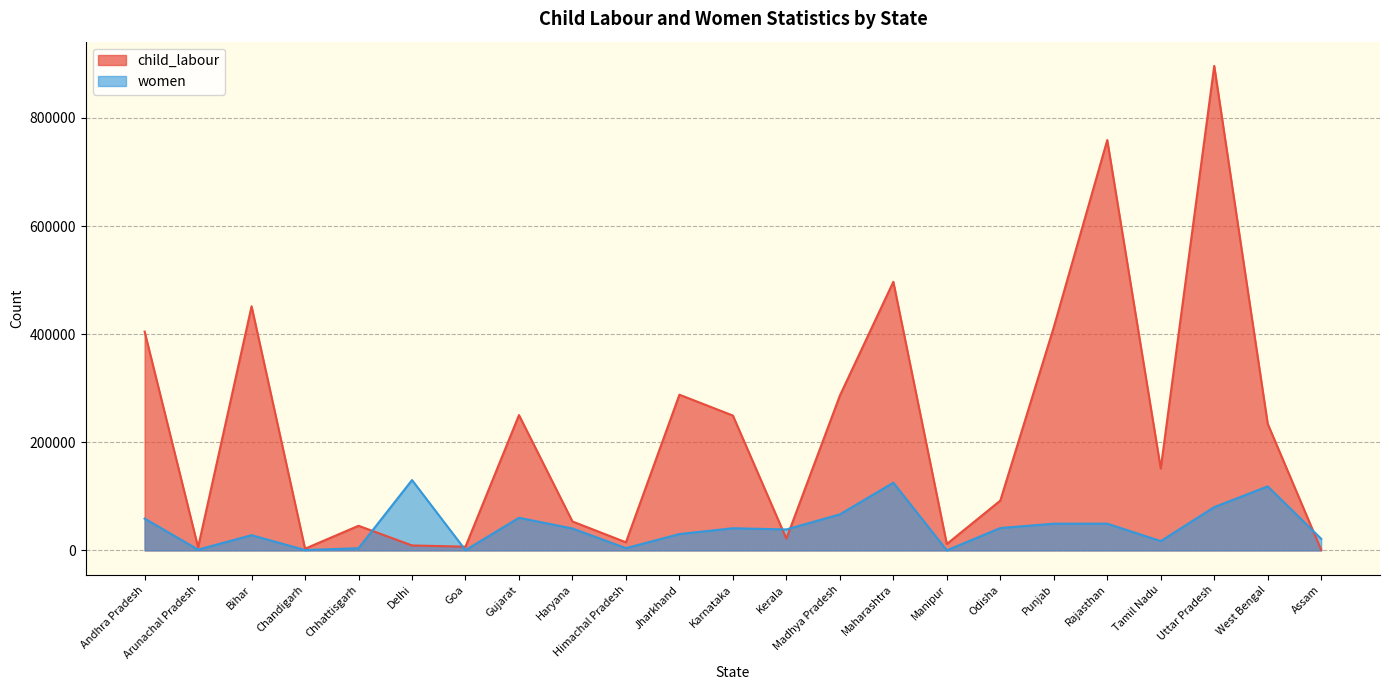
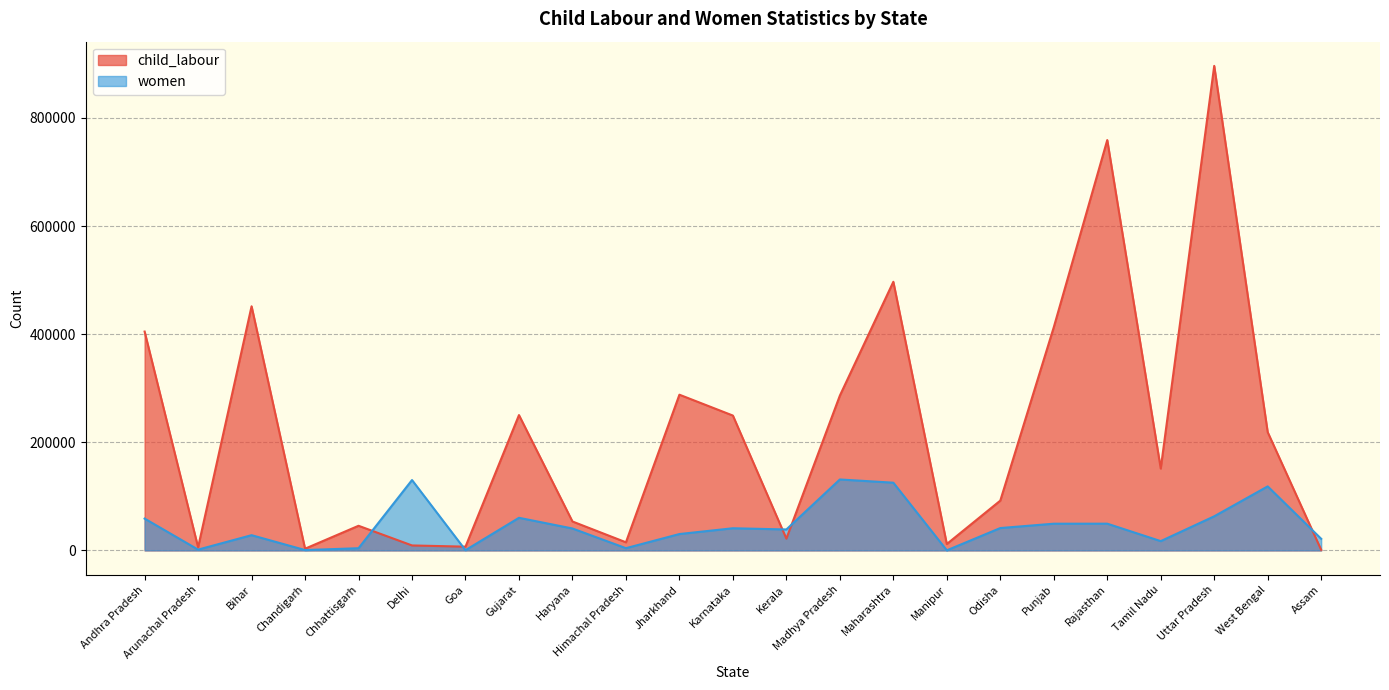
women, Madhya Pradesh: 70000 -> 130000
women, Uttar Pradesh: 80000 -> 60000
child_labour, West Bengal: 230000 -> 220000
